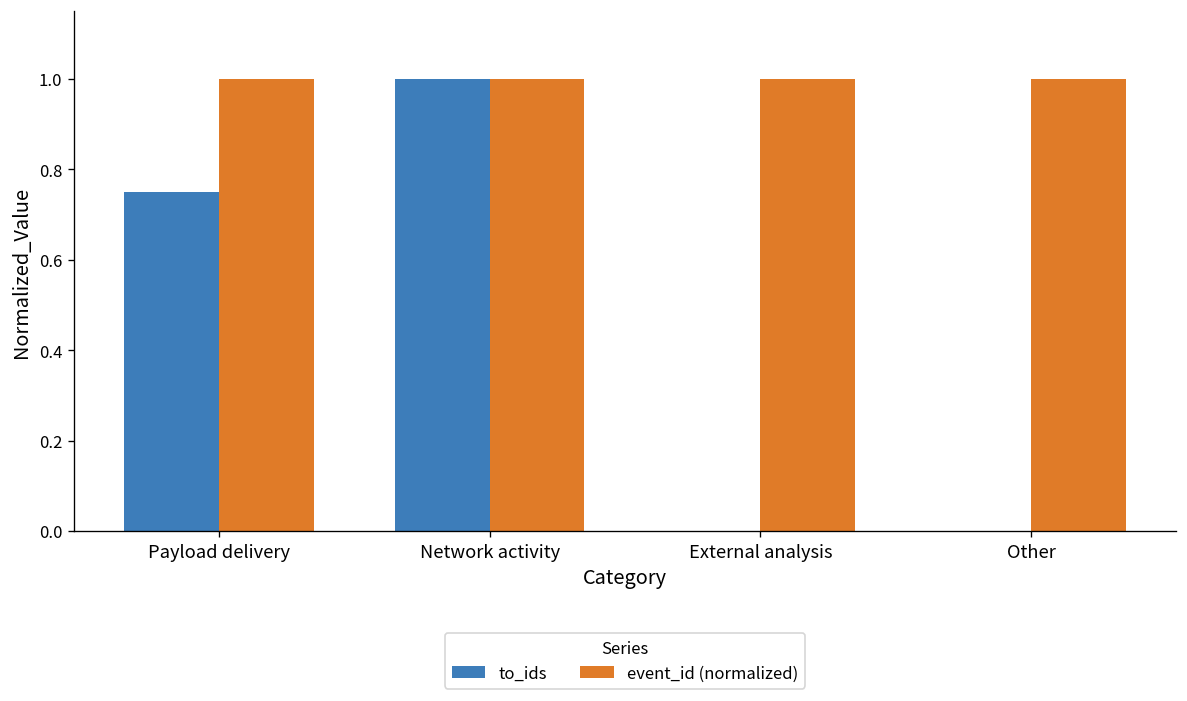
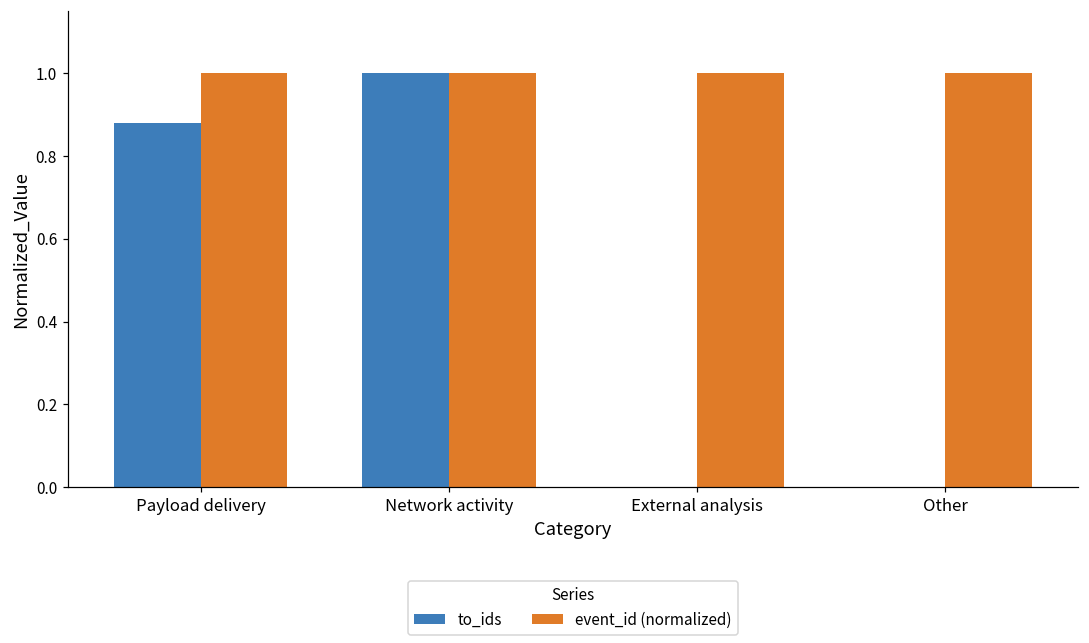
to_ids, Payload delivery: 0.75 -> 0.88
